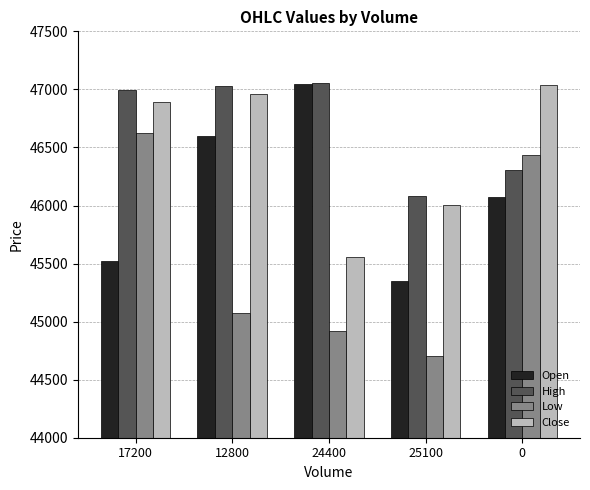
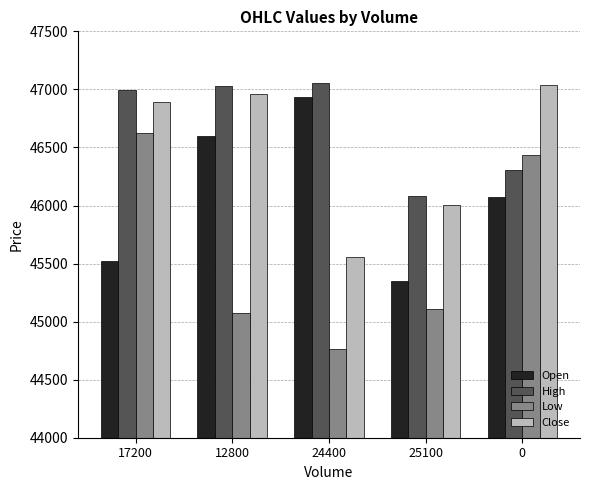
Open, 24400: 47050 -> 46930
Low, 24400: 44920 -> 44760
Low, 25100: 44710 -> 45110
